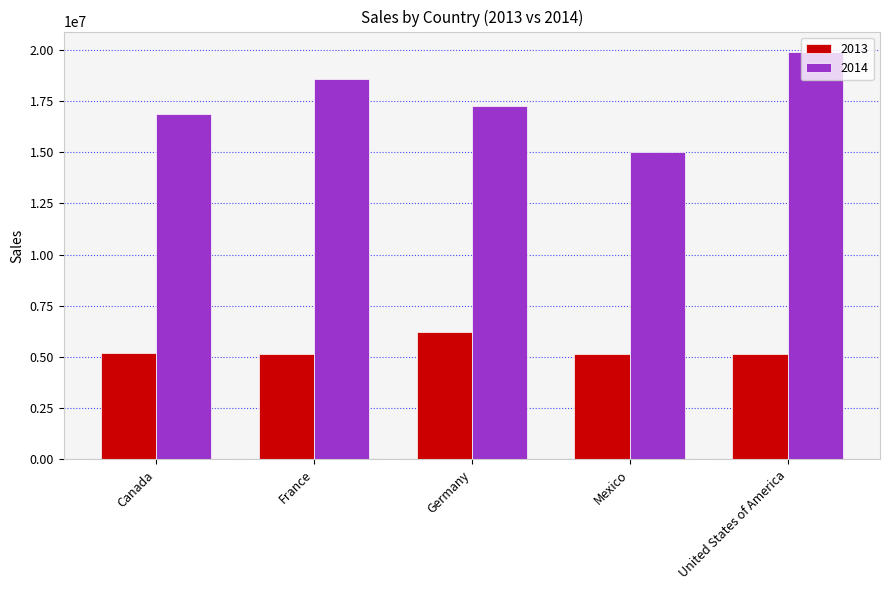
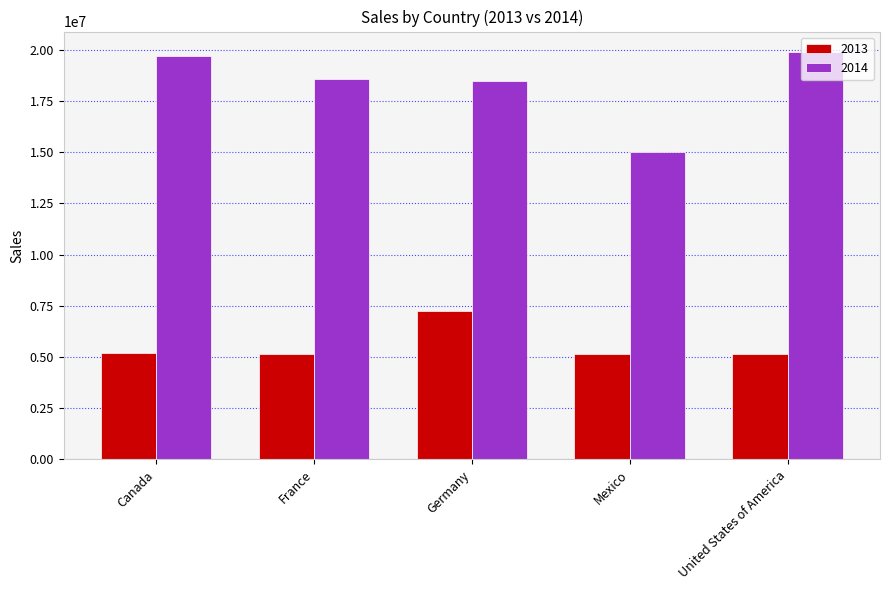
2014, Canada: 16900000 -> 19700000
2013, Germany: 6200000 -> 7200000
2014, Germany: 17300000 -> 18500000
